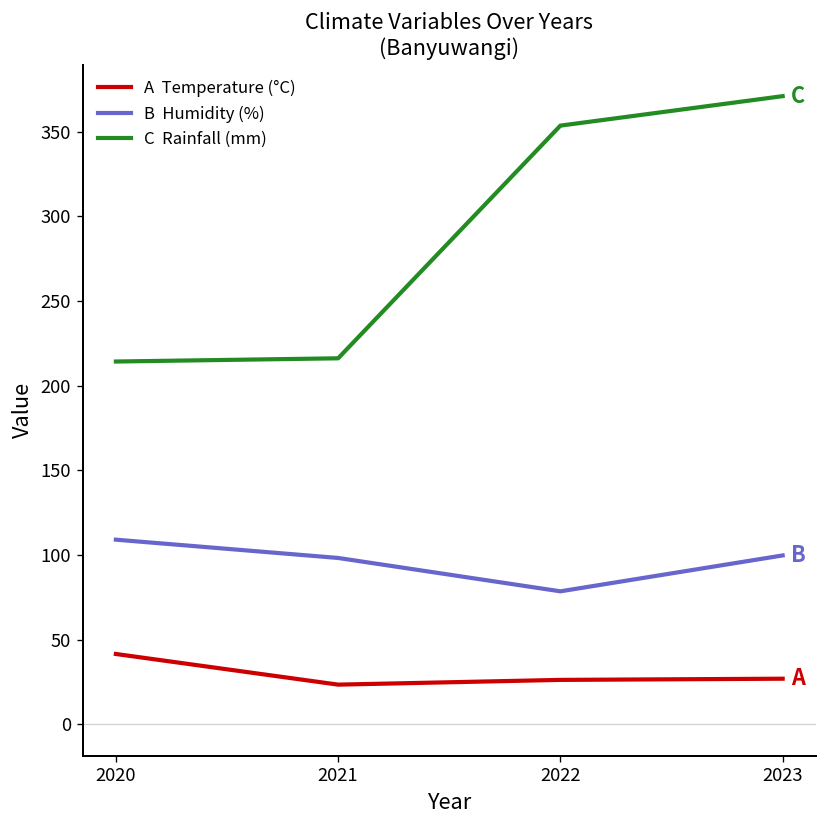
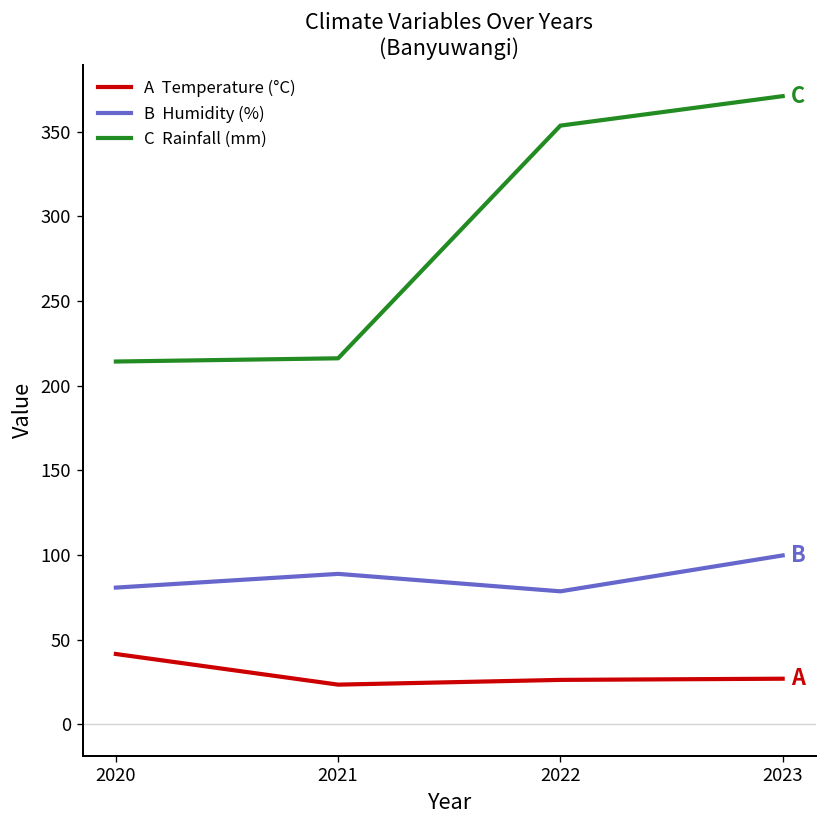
B Humidity (%), 2020: 109 -> 81
B Humidity (%), 2021: 98 -> 89
